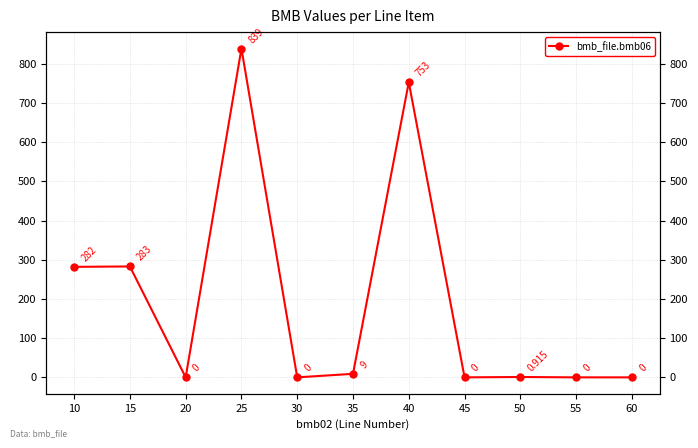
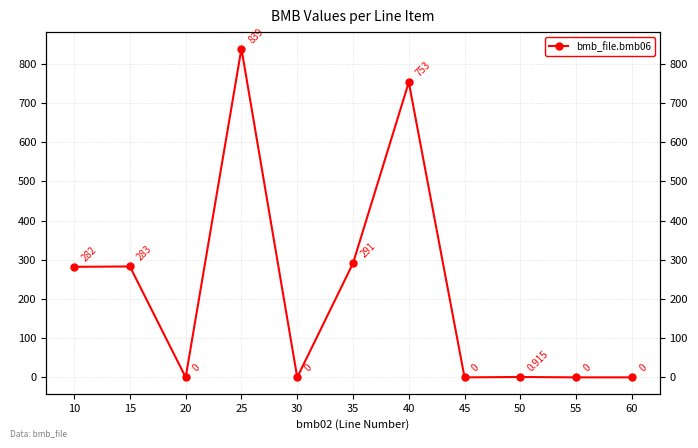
35: 9 -> 291
